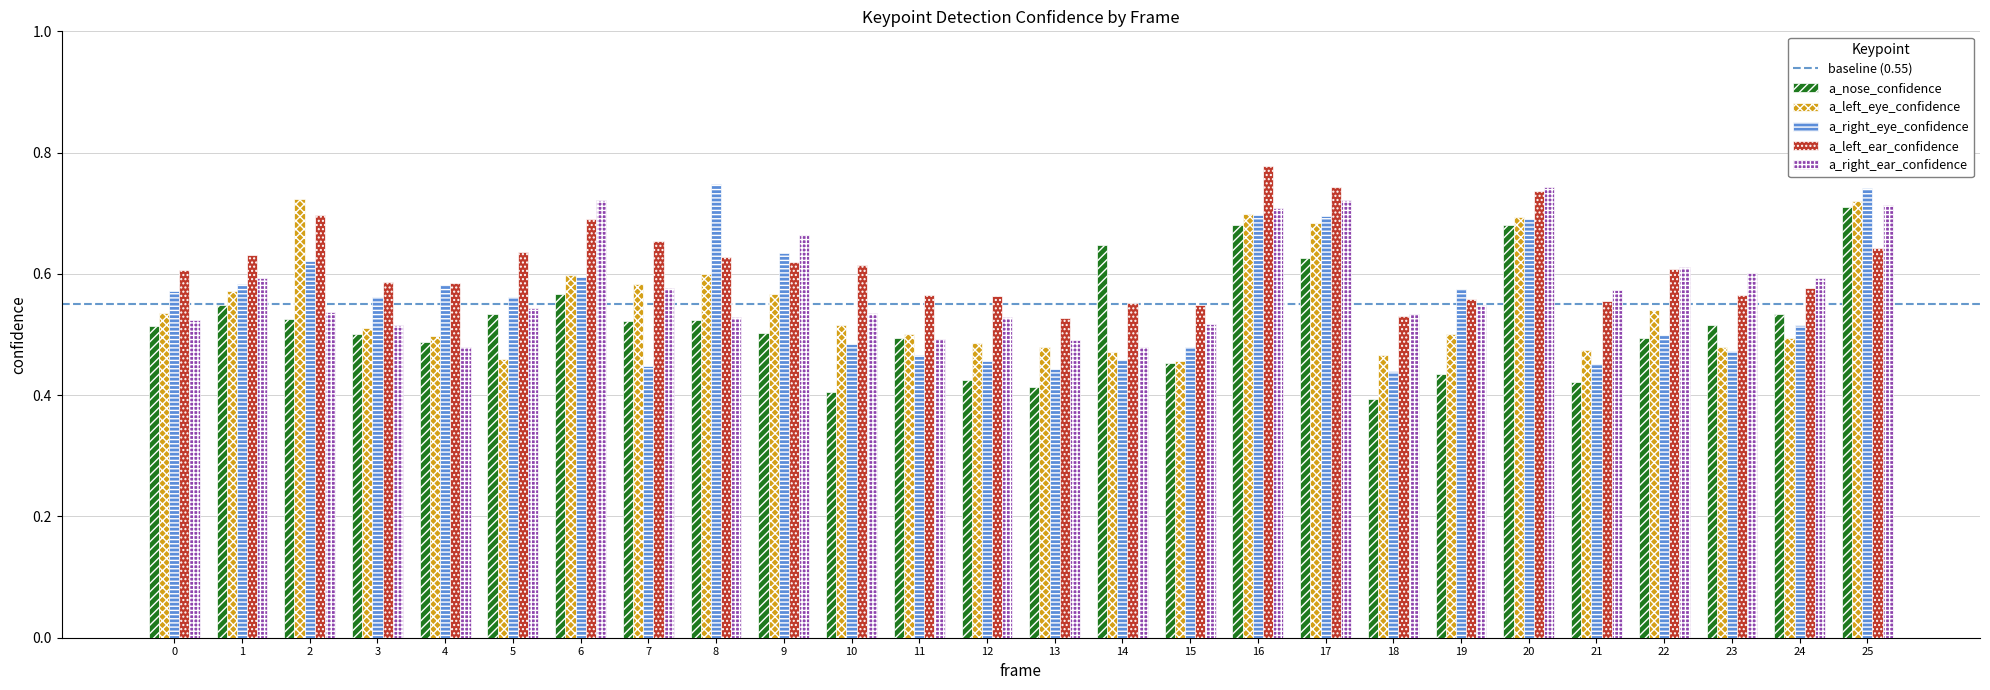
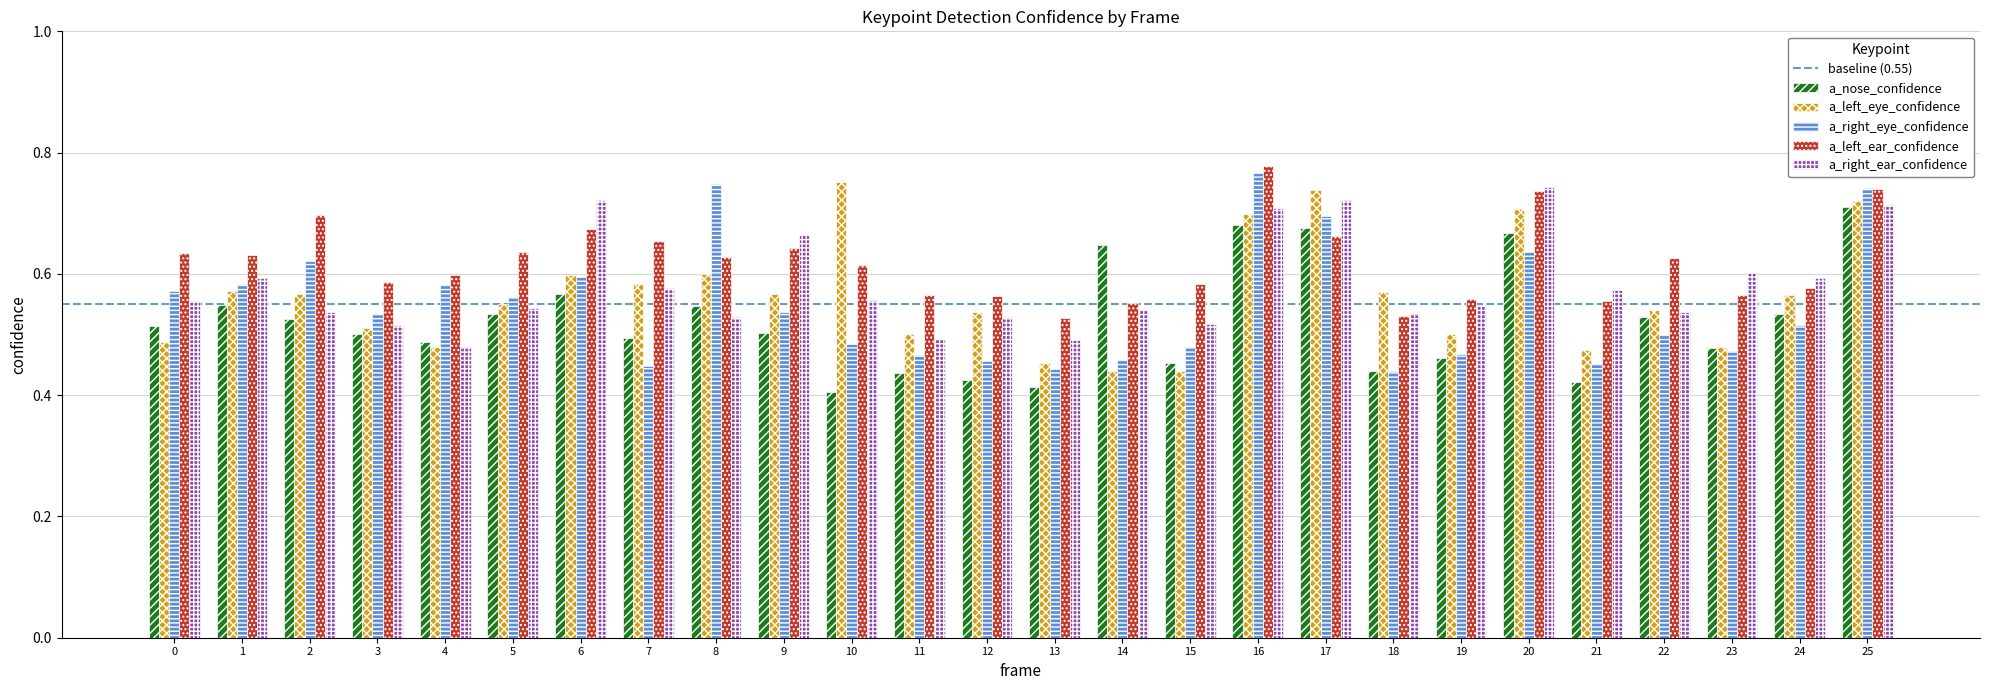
a_left_eye_confidence, 0: 0.54 -> 0.49
a_left_ear_confidence, 0: 0.61 -> 0.64
a_right_ear_confidence, 0: 0.52 -> 0.56
a_left_eye_confidence, 2: 0.72 -> 0.57
a_right_eye_confidence, 3: 0.56 -> 0.53
a_left_eye_confidence, 4: 0.50 -> 0.48
a_left_ear_confidence, 4: 0.58 -> 0.60
a_left_eye_confidence, 5: 0.46 -> 0.55
a_left_ear_confidence, 6: 0.69 -> 0.67
a_nose_confidence, 7: 0.52 -> 0.49
a_nose_confidence, 8: 0.52 -> 0.55
a_right_eye_confidence, 9: 0.63 -> 0.54
a_left_ear_confidence, 9: 0.62 -> 0.64
a_left_eye_confidence, 10: 0.52 -> 0.75
a_right_ear_confidence, 10: 0.53 -> 0.56
a_nose_confidence, 11: 0.49 -> 0.44
a_left_eye_confidence, 12: 0.49 -> 0.54
a_left_eye_confidence, 13: 0.48 -> 0.45
a_left_eye_confidence, 14: 0.47 -> 0.44
a_right_ear_confidence, 14: 0.48 -> 0.54
a_left_eye_confidence, 15: 0.46 -> 0.44
a_left_ear_confidence, 15: 0.55 -> 0.58
a_right_eye_confidence, 16: 0.70 -> 0.77
a_nose_confidence, 17: 0.63 -> 0.68
a_left_eye_confidence, 17: 0.68 -> 0.74
a_left_ear_confidence, 17: 0.74 -> 0.66
a_nose_confidence, 18: 0.39 -> 0.44
a_left_eye_confidence, 18: 0.47 -> 0.57
a_nose_confidence, 19: 0.44 -> 0.46
a_right_eye_confidence, 19: 0.58 -> 0.47
a_nose_confidence, 20: 0.68 -> 0.67
a_left_eye_confidence, 20: 0.69 -> 0.71
a_right_eye_confidence, 20: 0.69 -> 0.64
a_nose_confidence, 22: 0.49 -> 0.53
a_left_ear_confidence, 22: 0.61 -> 0.63
a_right_ear_confidence, 22: 0.61 -> 0.54
a_nose_confidence, 23: 0.52 -> 0.48
a_left_eye_confidence, 24: 0.49 -> 0.57
a_left_ear_confidence, 25: 0.64 -> 0.74
